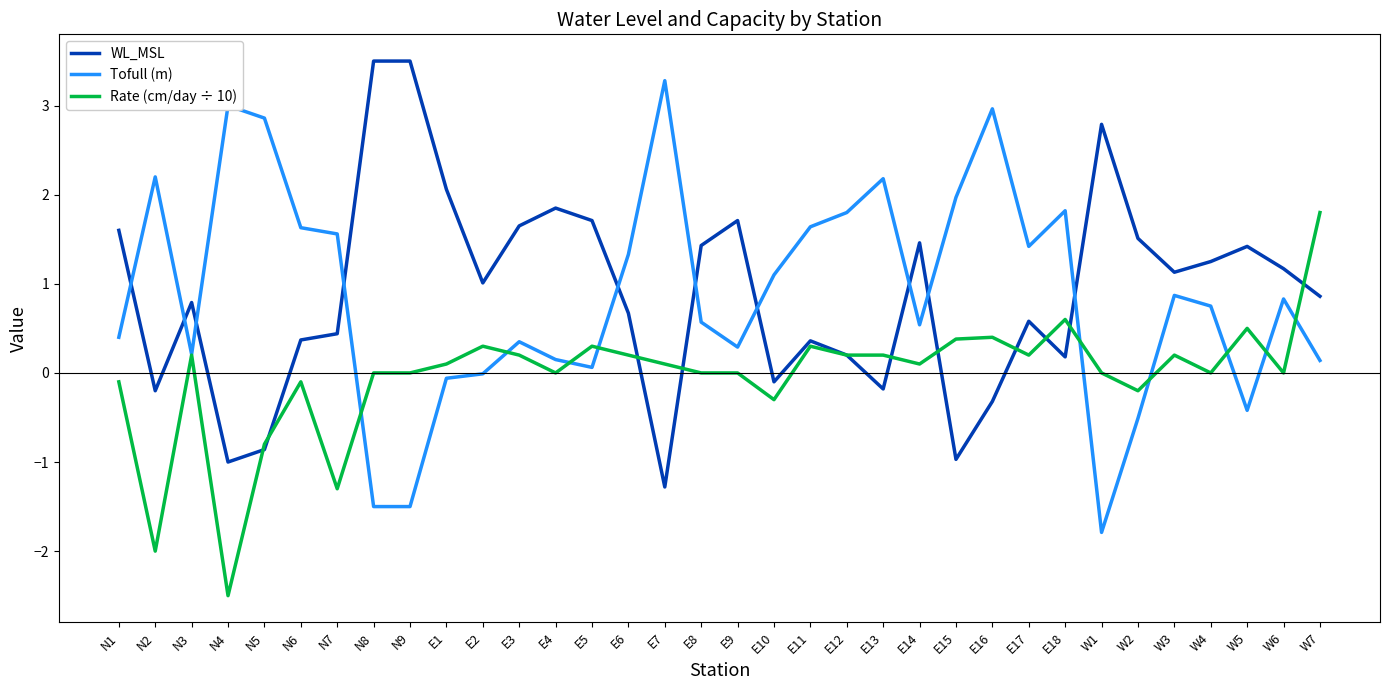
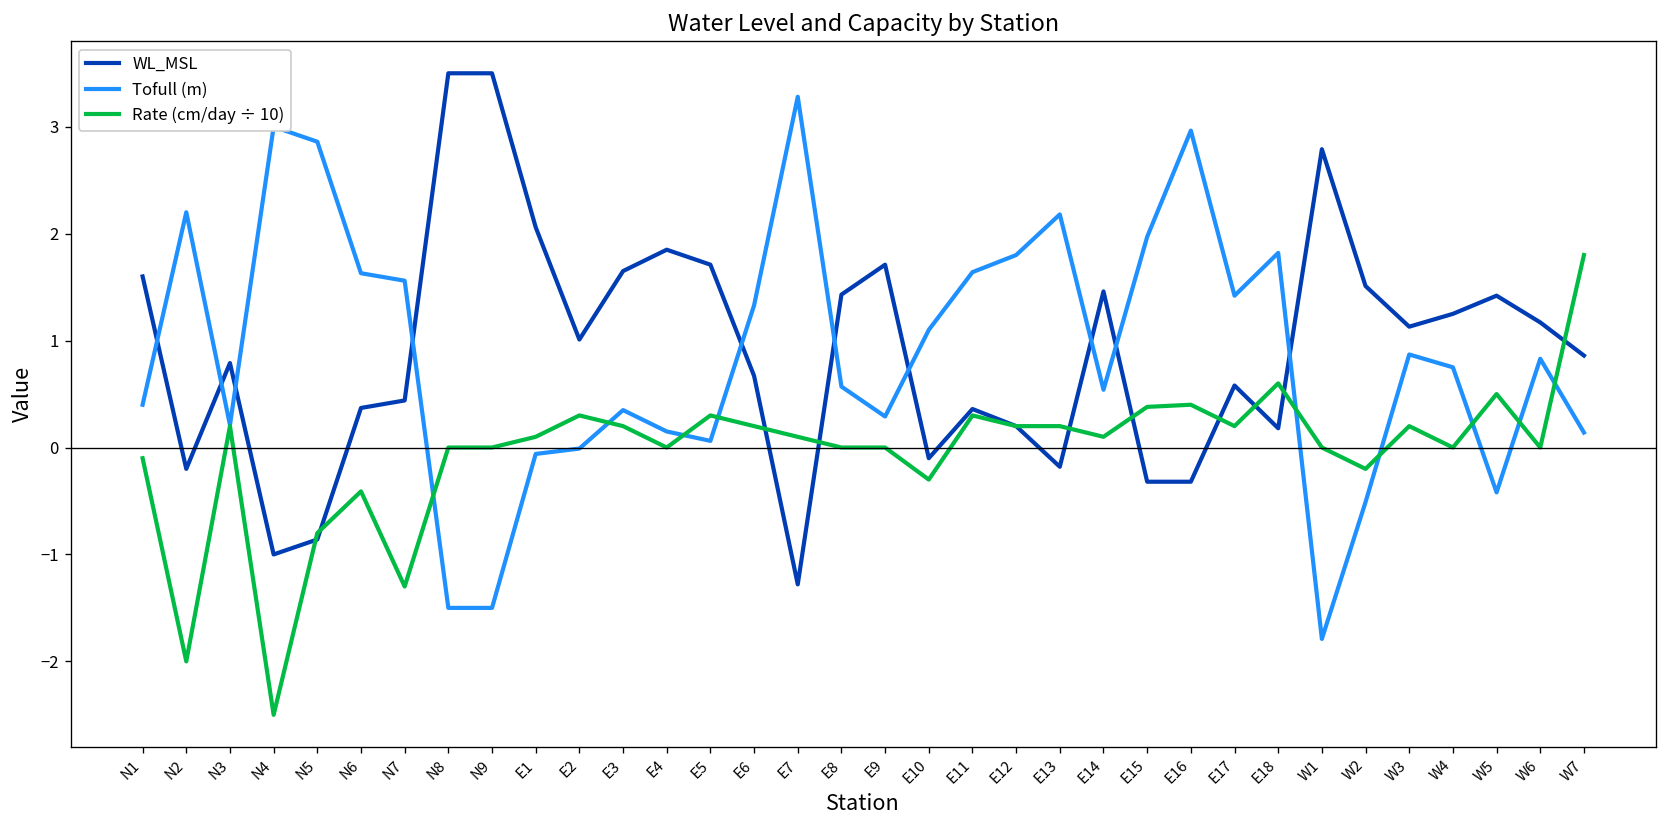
Rate (cm/day ÷ 10), N6: -0.1 -> -0.4
WL_MSL, E15: -1.0 -> -0.3
